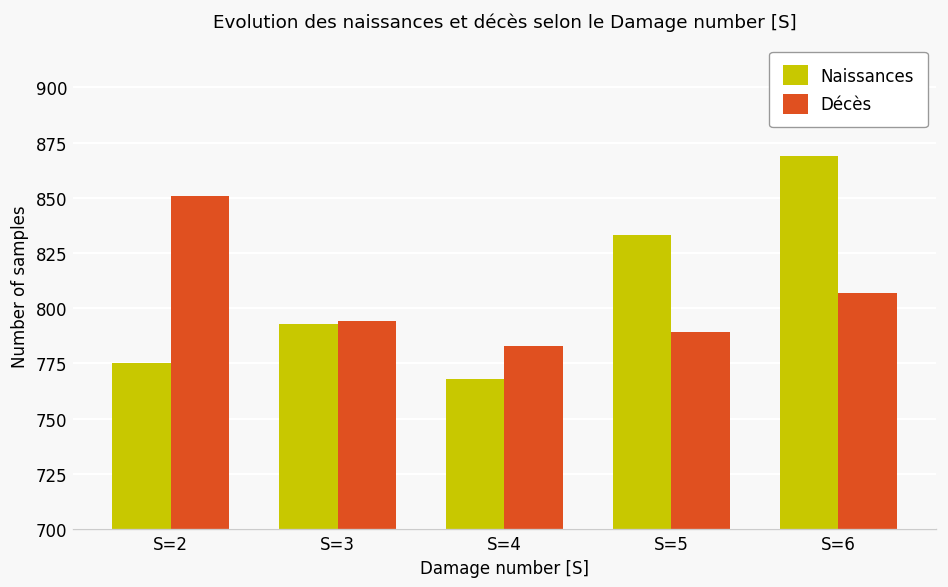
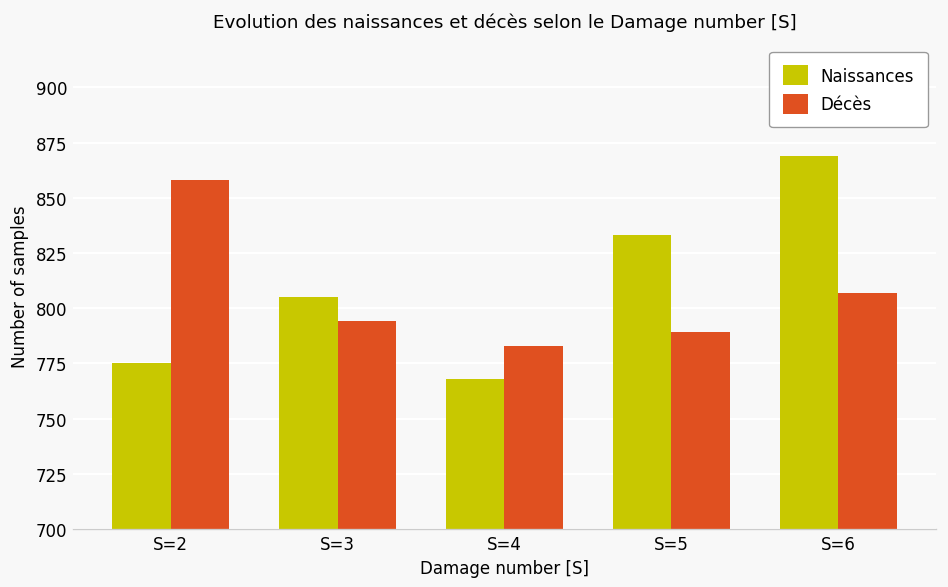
Décès, S=2: 851 -> 858
Naissances, S=3: 793 -> 805
